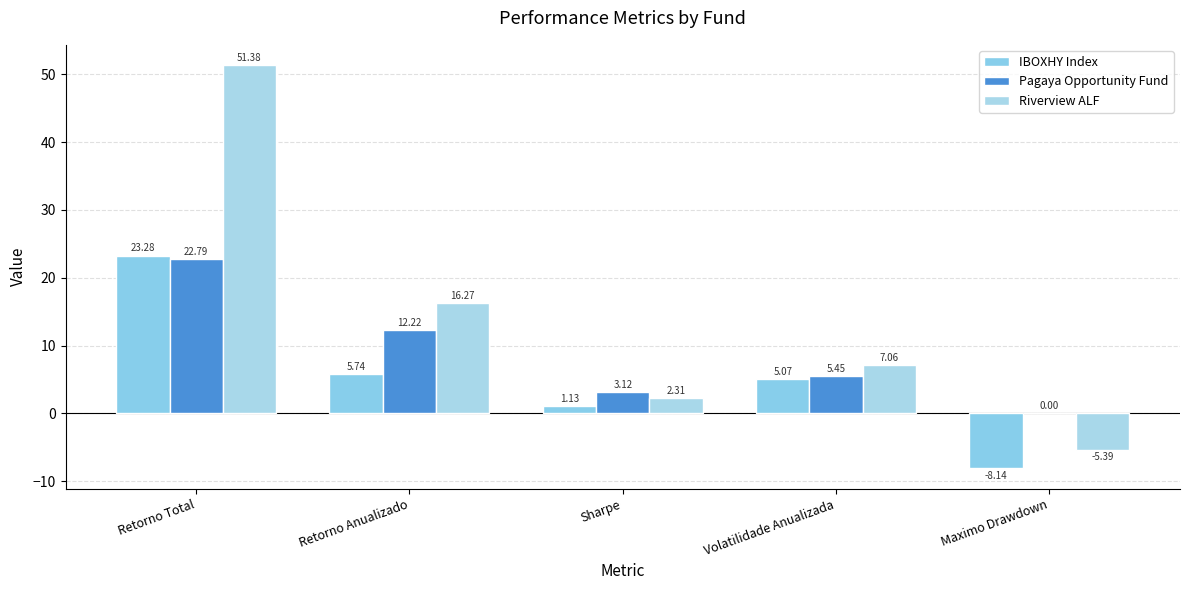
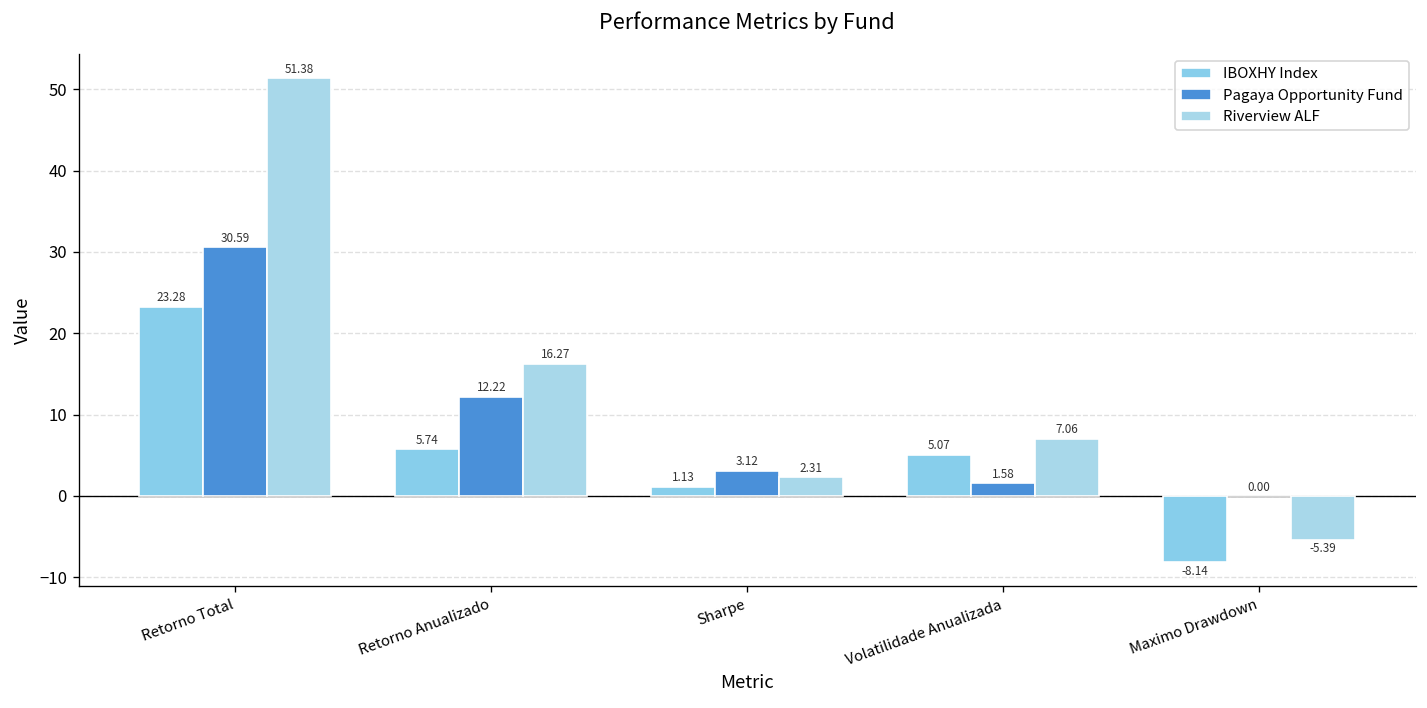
Pagaya Opportunity Fund, Retorno Total: 22.79 -> 30.59
Pagaya Opportunity Fund, Volatilidade Anualizada: 5.45 -> 1.58
